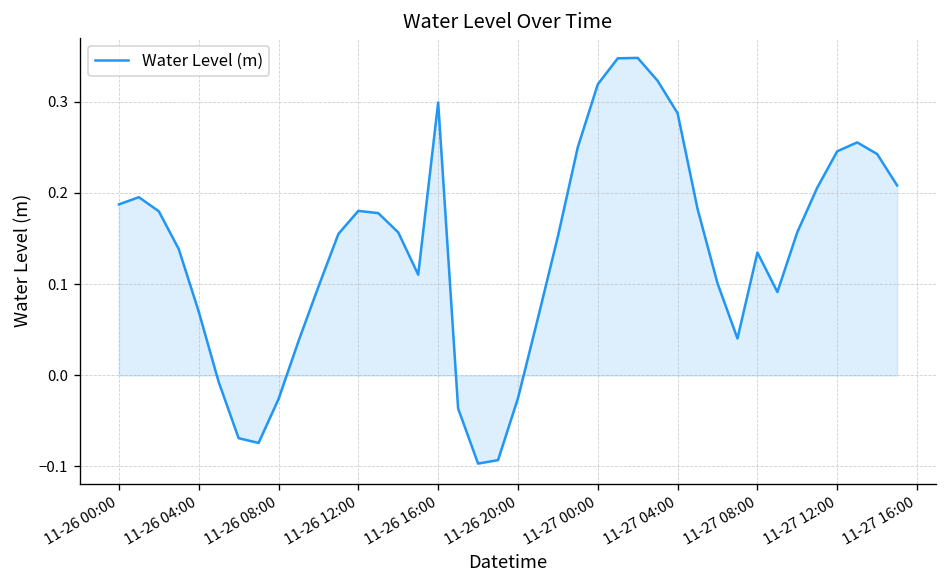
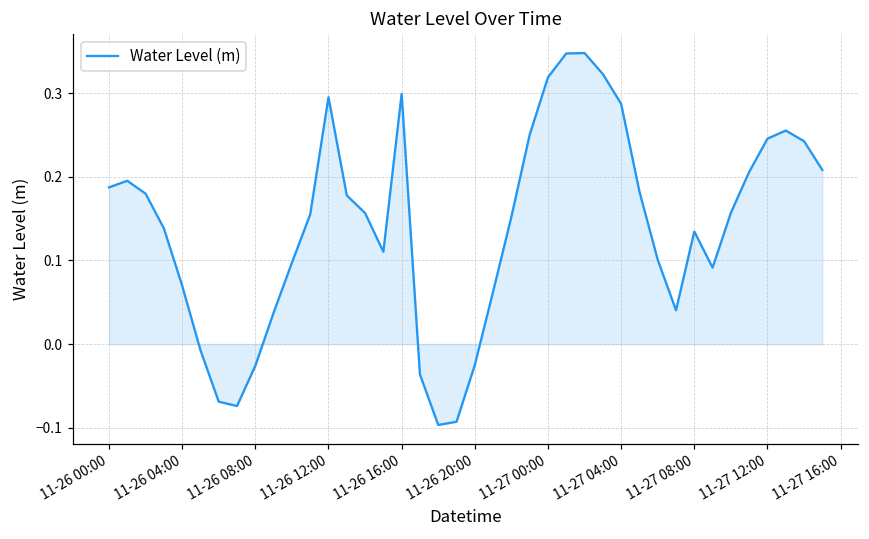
Water Level (m), 11-26 12:00: 0.18 -> 0.30
